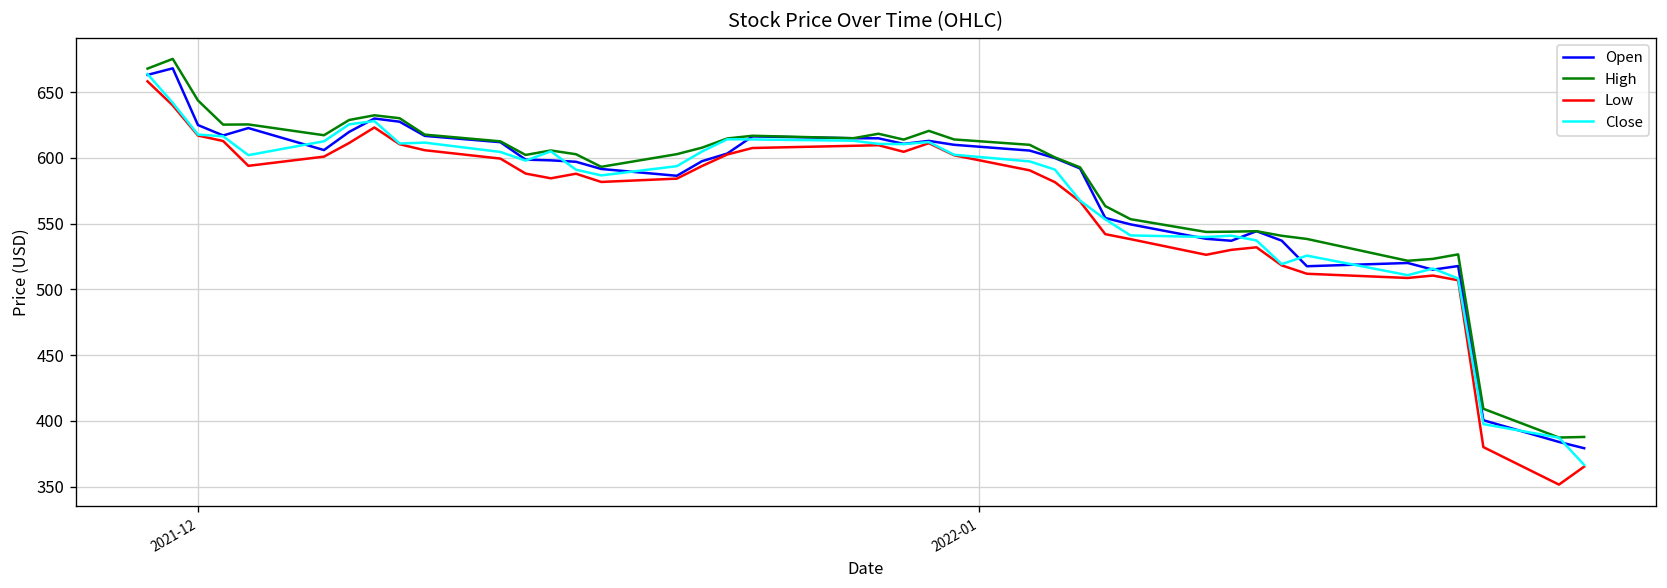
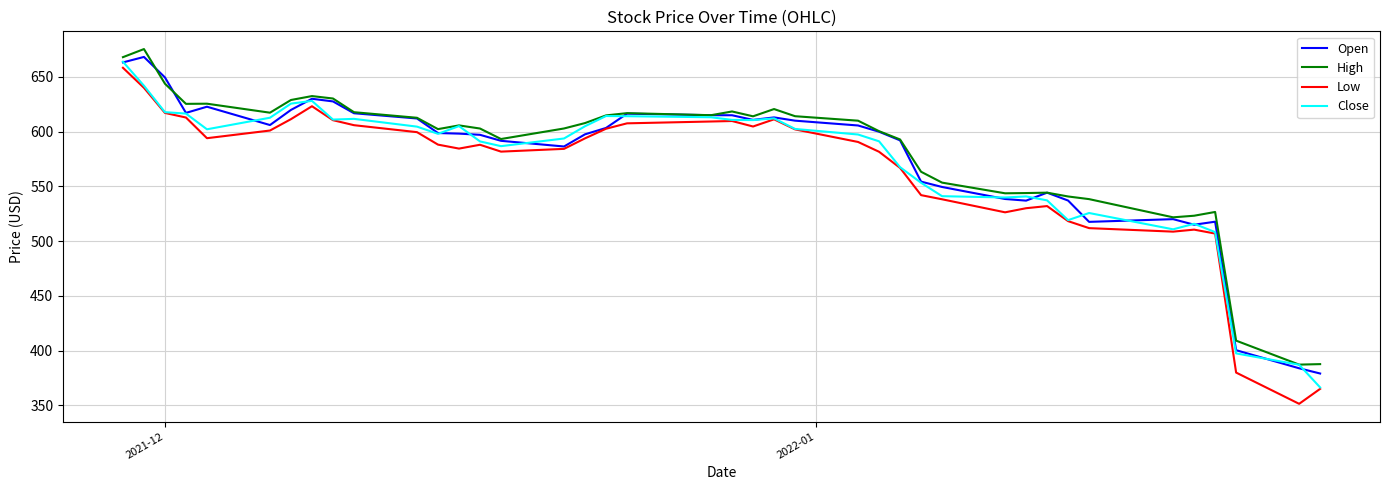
Open, 2021-12: 625 -> 649
